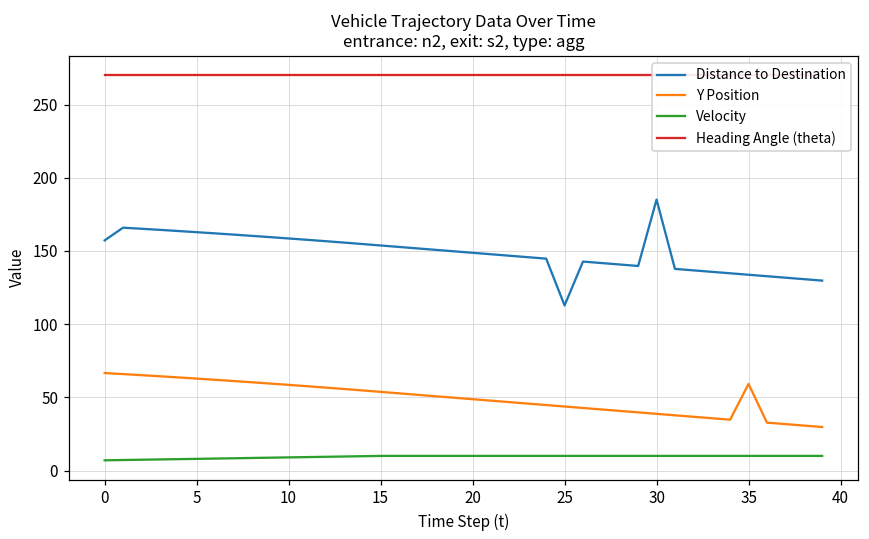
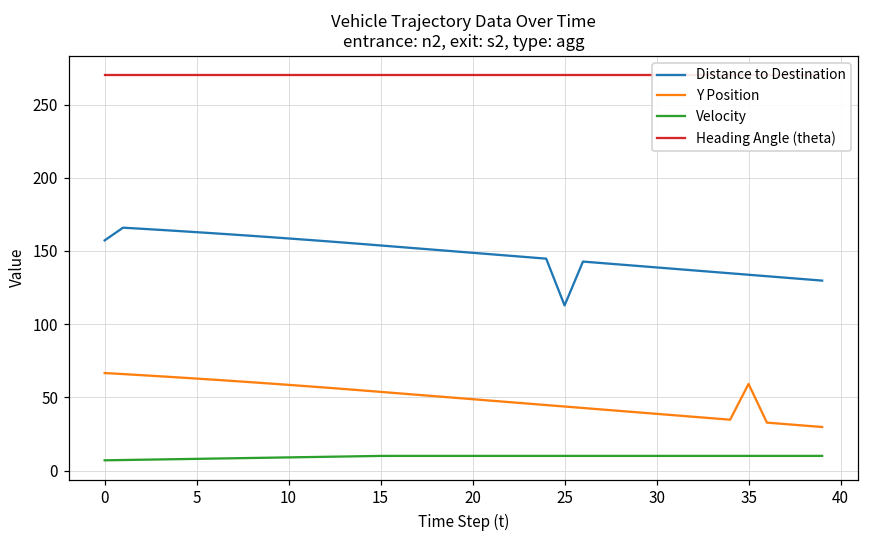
Distance to Destination, 30: 185 -> 139
